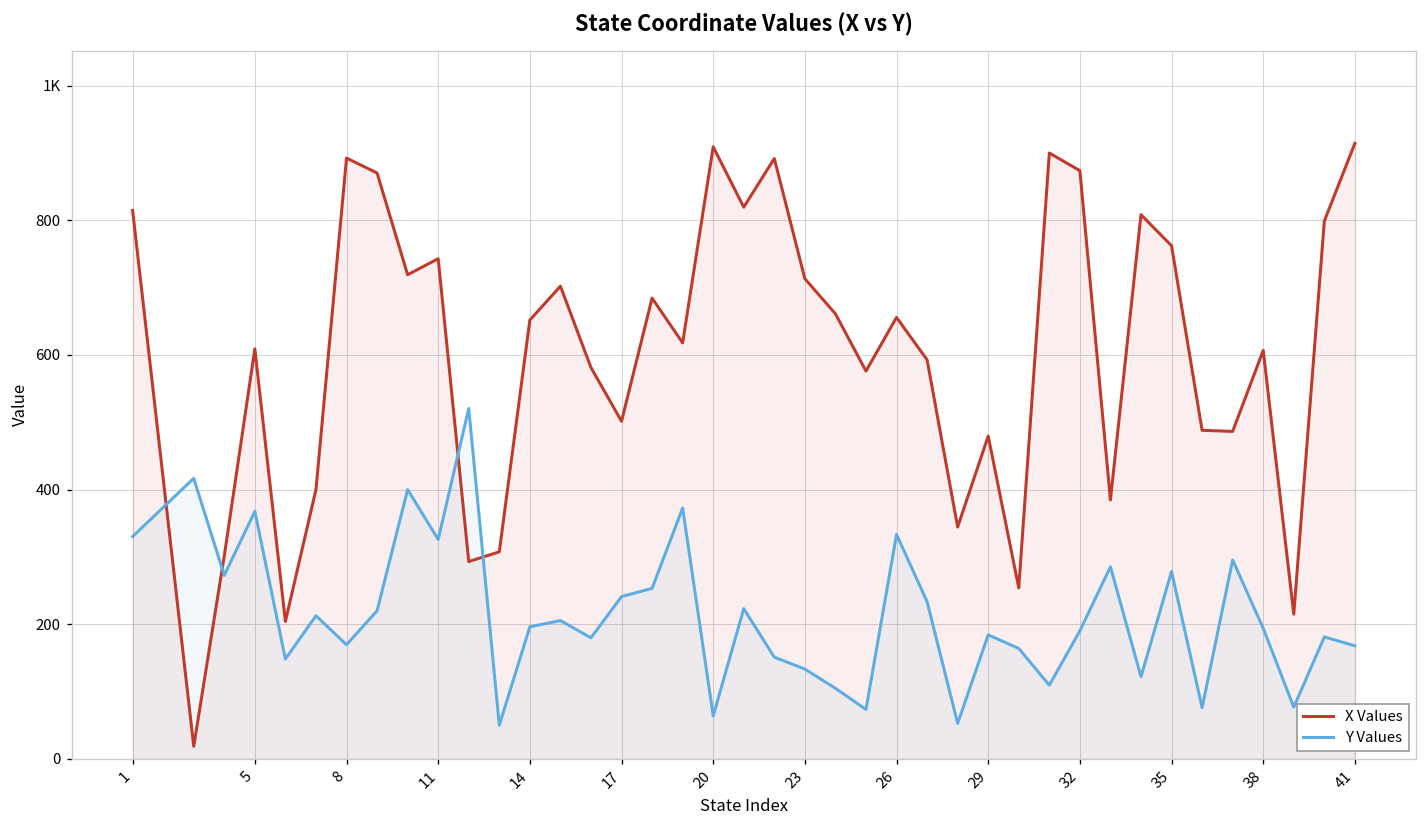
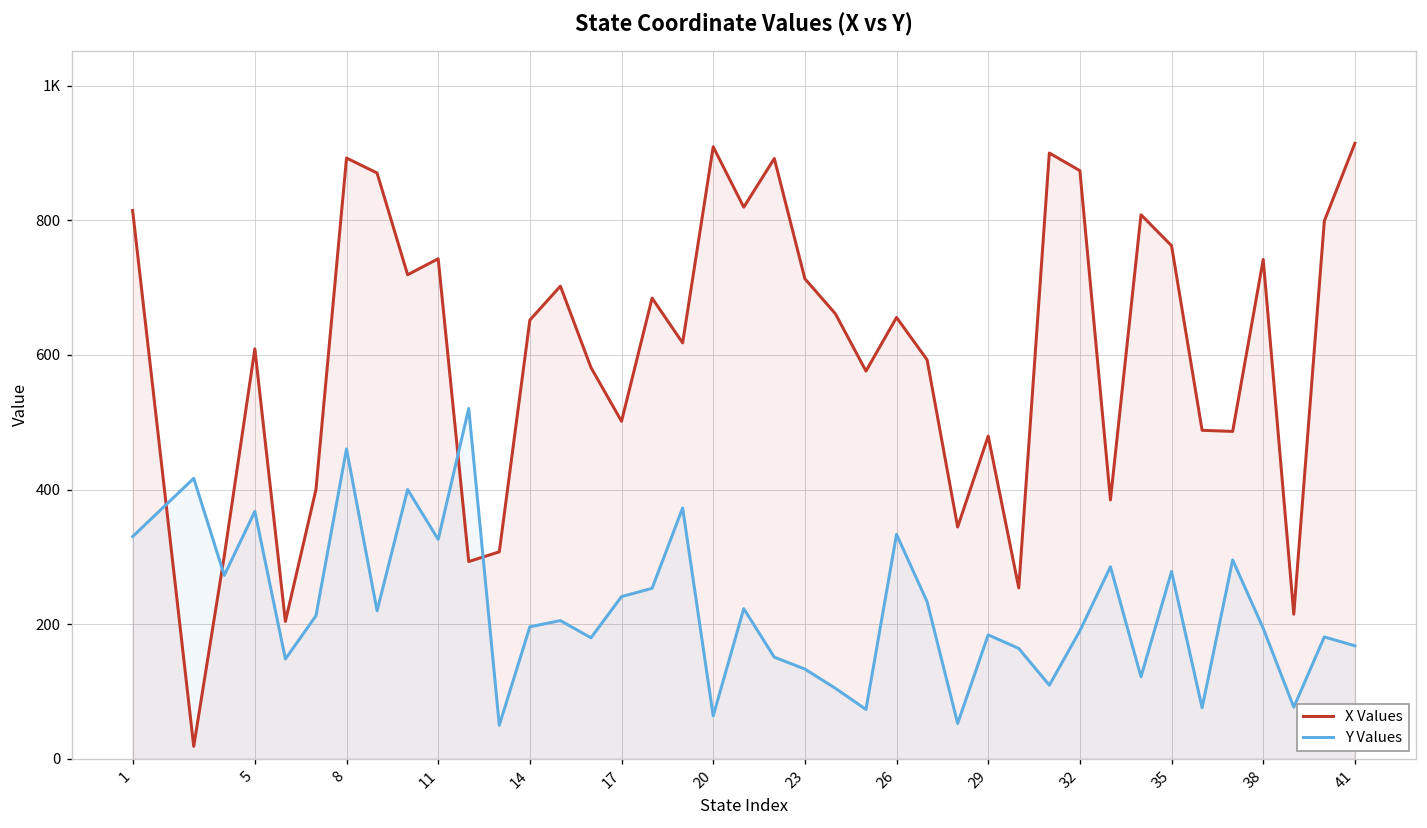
Y Values, 8: 170 -> 460
X Values, 38: 610 -> 740
